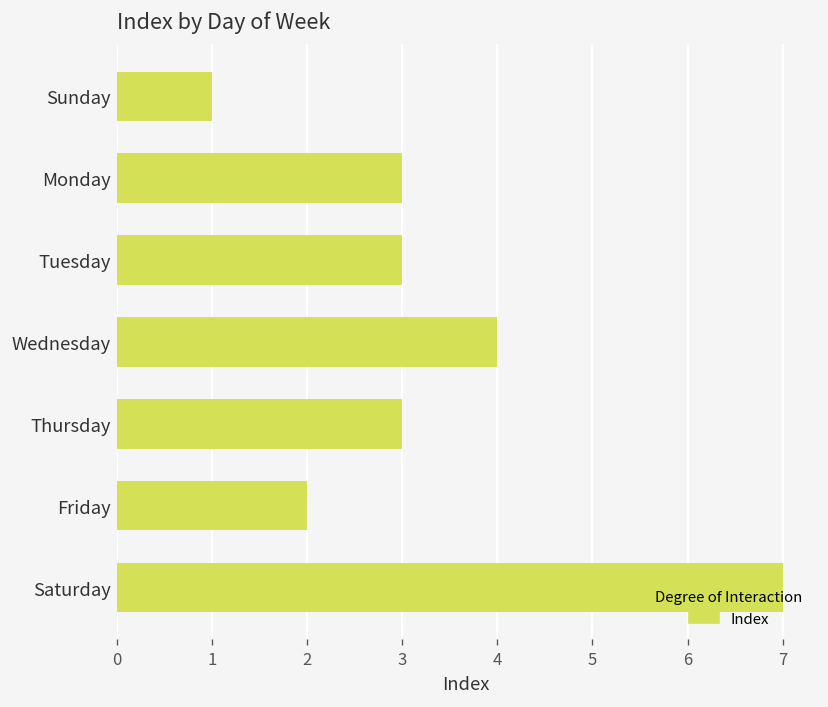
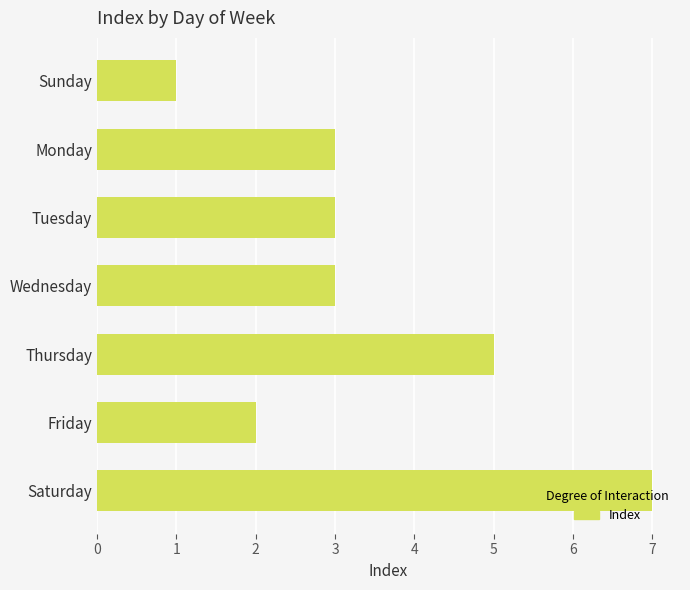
Wednesday: 4 -> 3
Thursday: 3 -> 5
